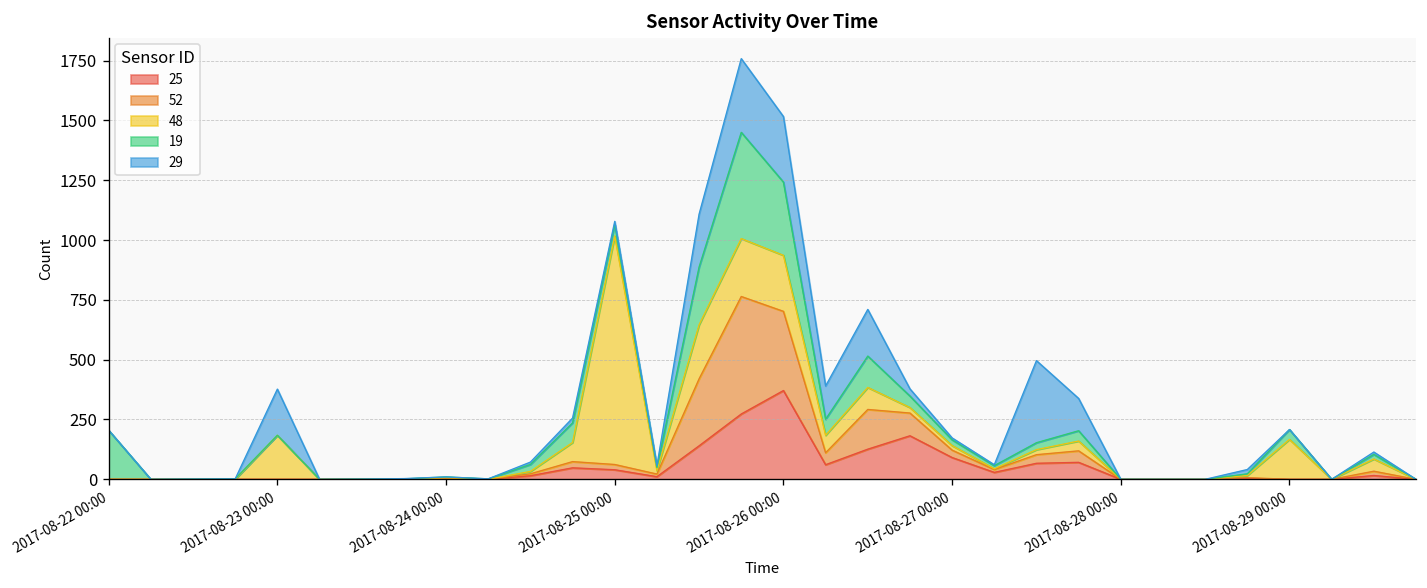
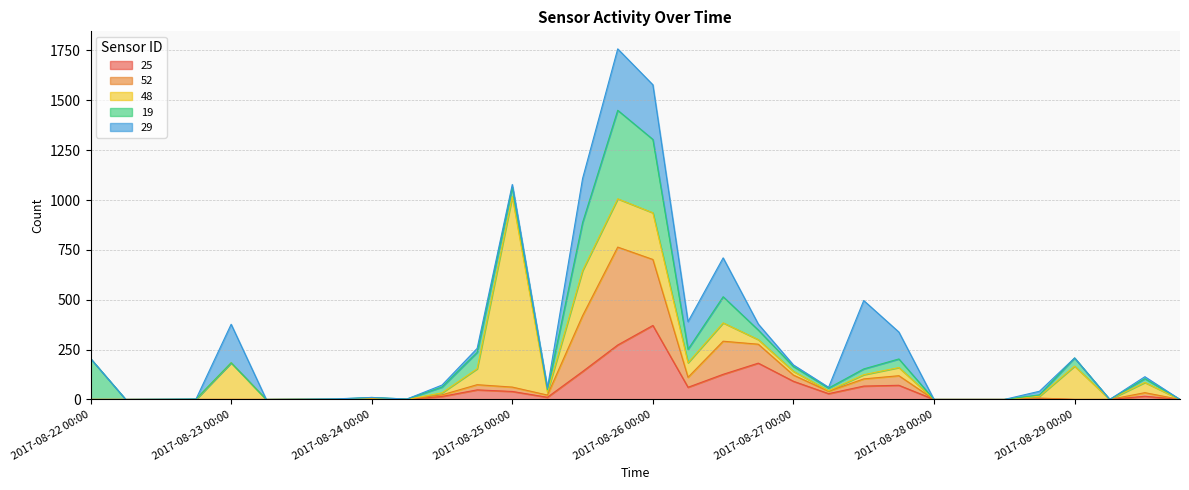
19, 2017-08-26 00:00: 310 -> 370
